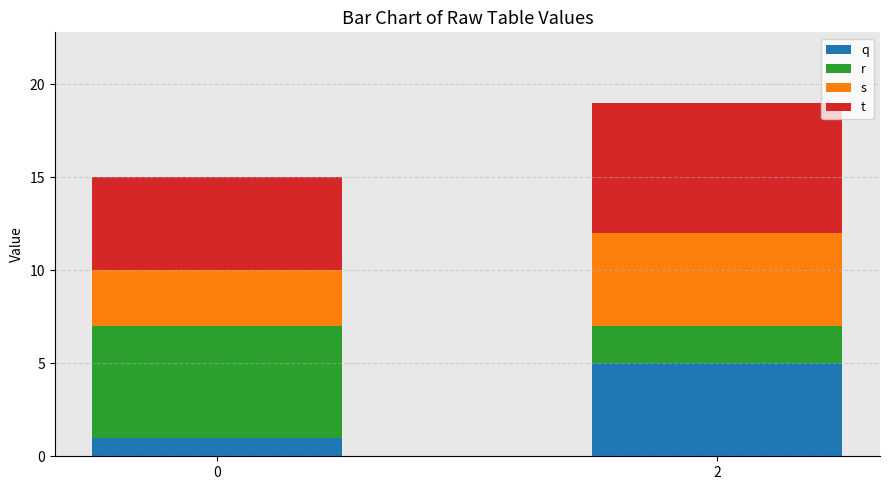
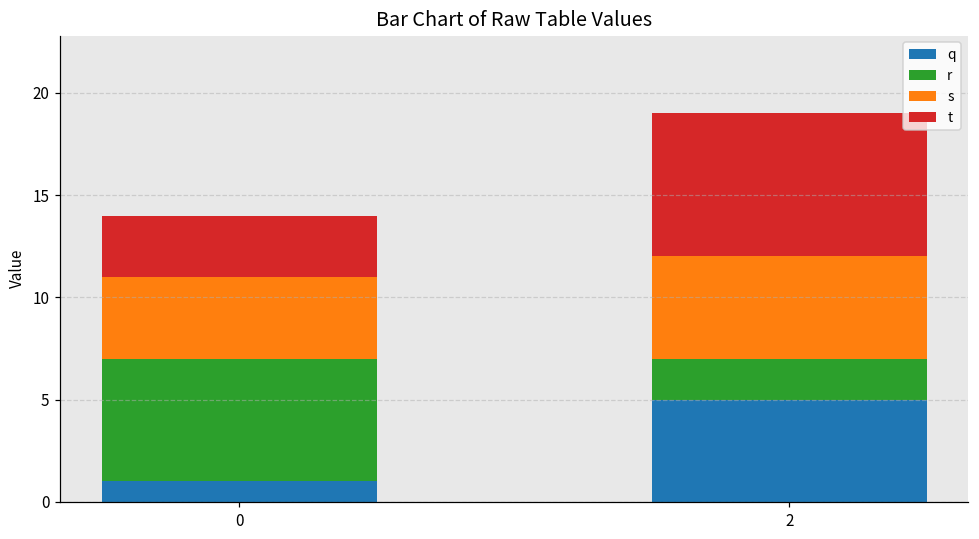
s, 0: 3 -> 4
t, 0: 5 -> 3
